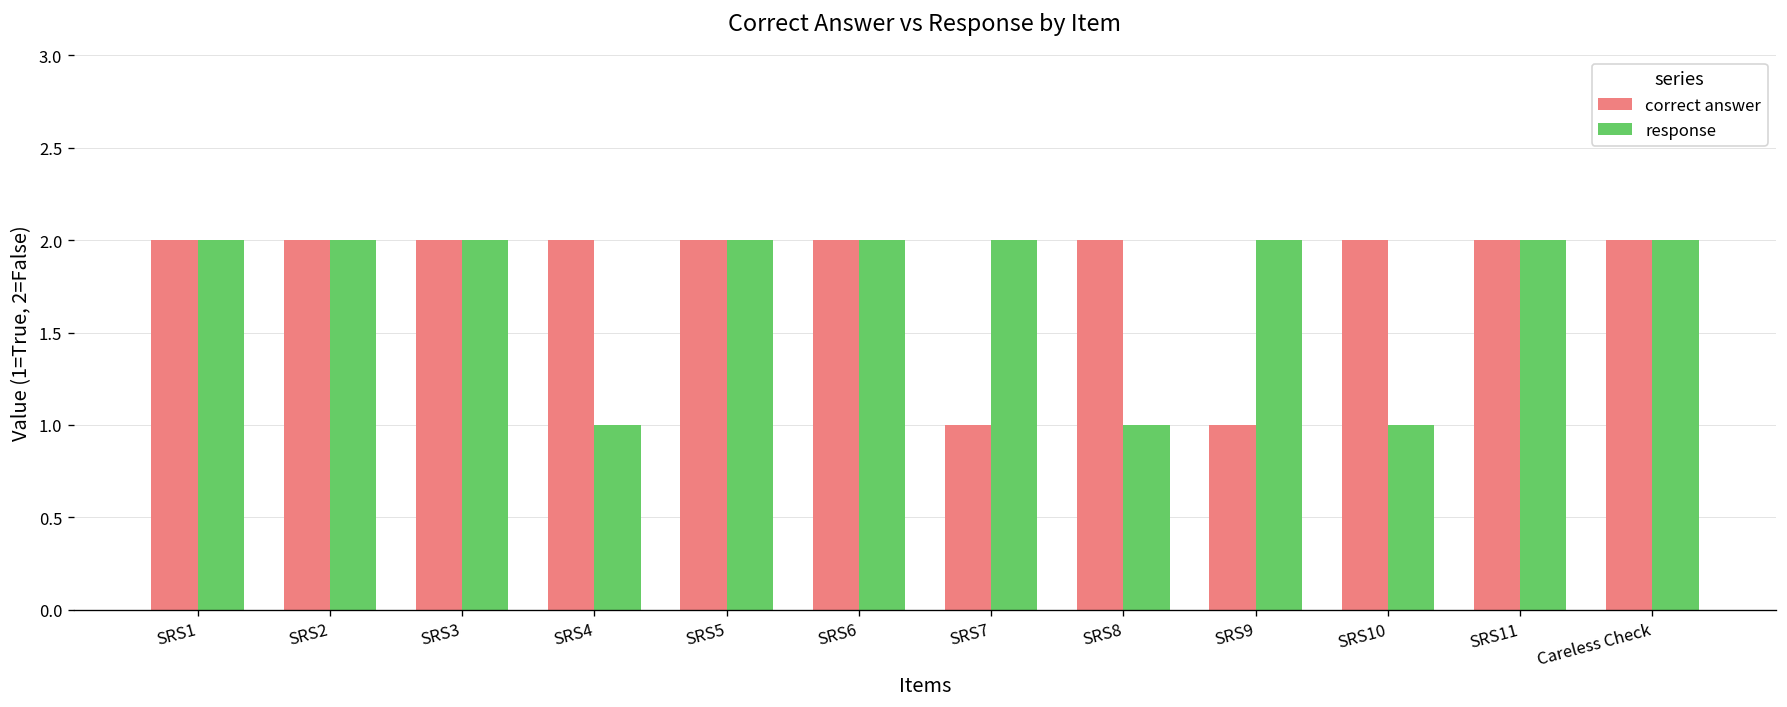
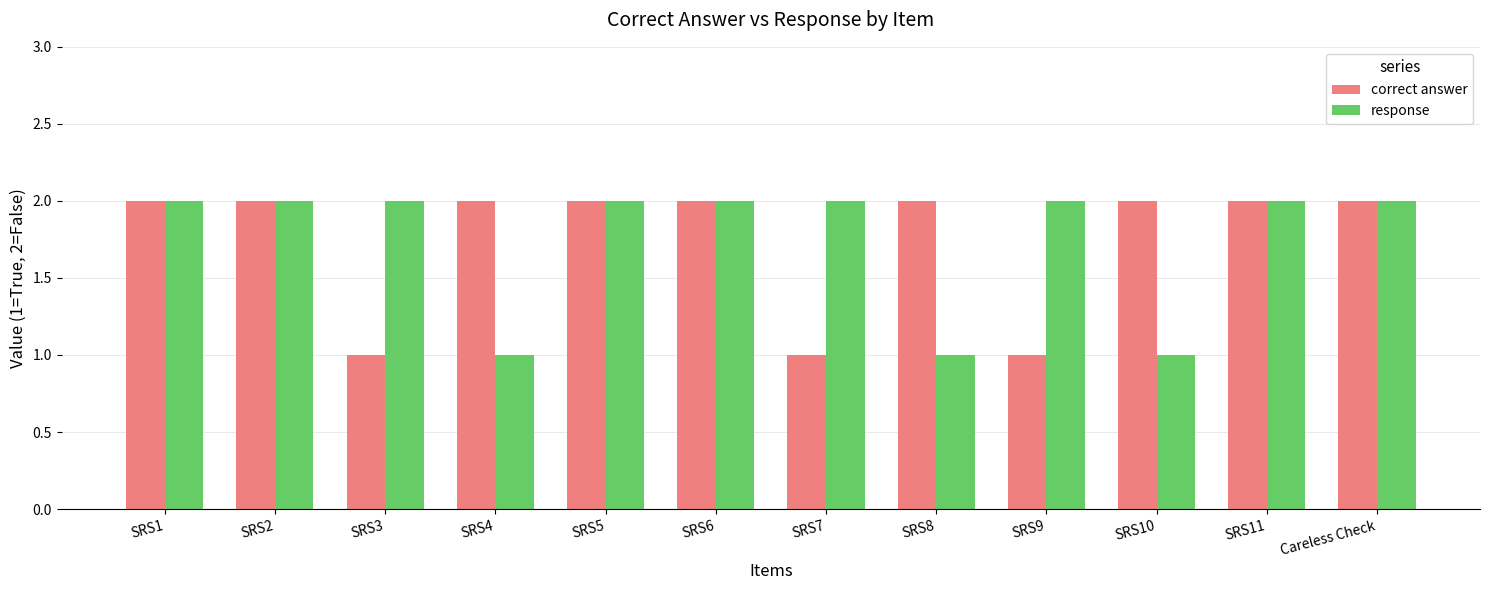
correct answer, SRS3: 2 -> 1
